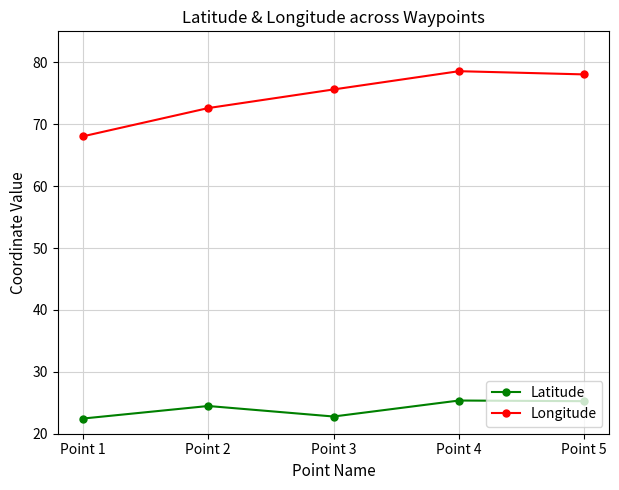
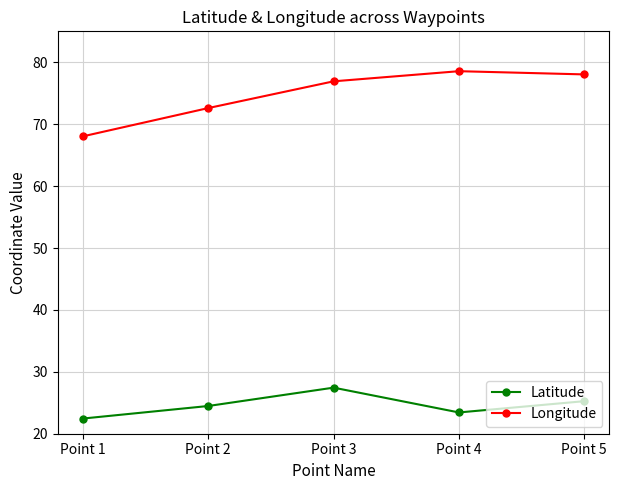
Latitude, Point 3: 23 -> 27
Longitude, Point 3: 76 -> 77
Latitude, Point 4: 25 -> 23
